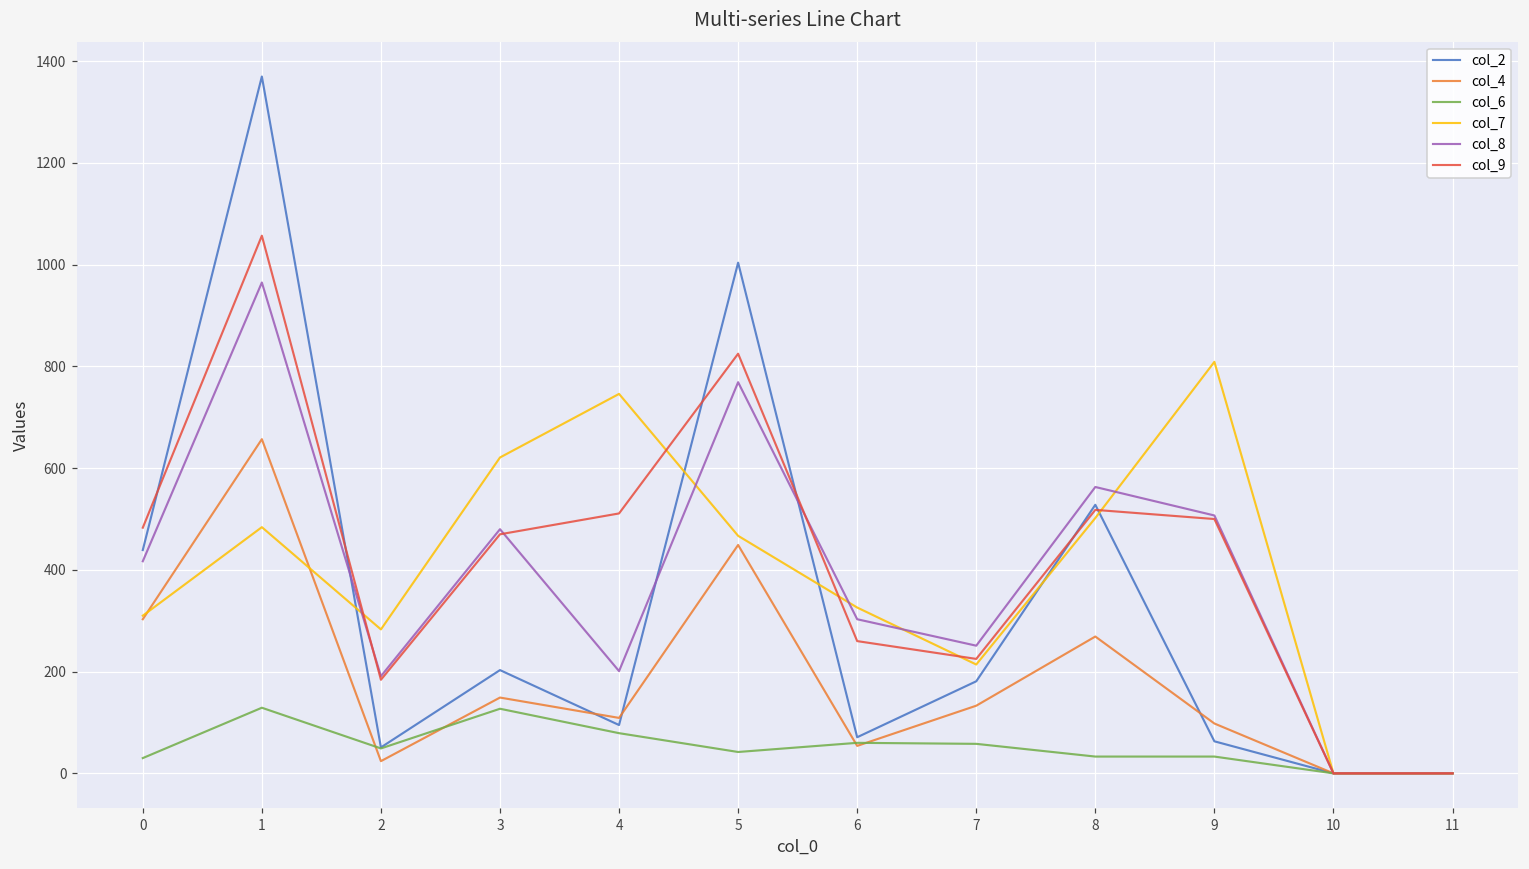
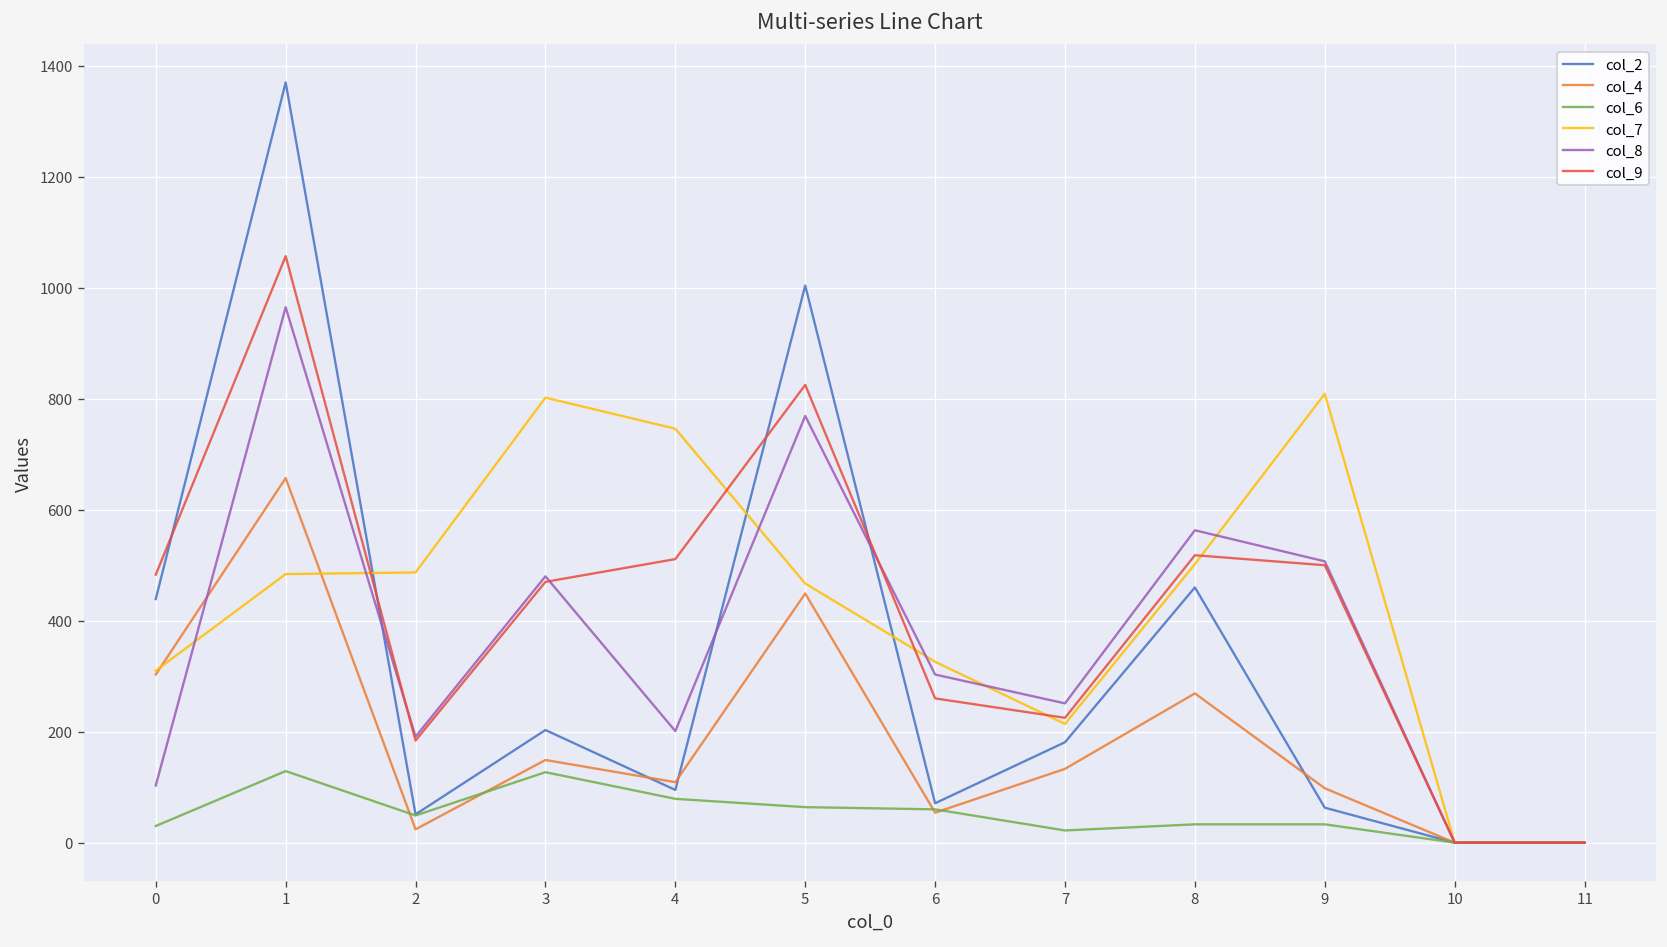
col_8, 0: 420 -> 100
col_7, 2: 280 -> 490
col_7, 3: 620 -> 800
col_6, 5: 40 -> 60
col_6, 7: 60 -> 20
col_2, 8: 530 -> 460
